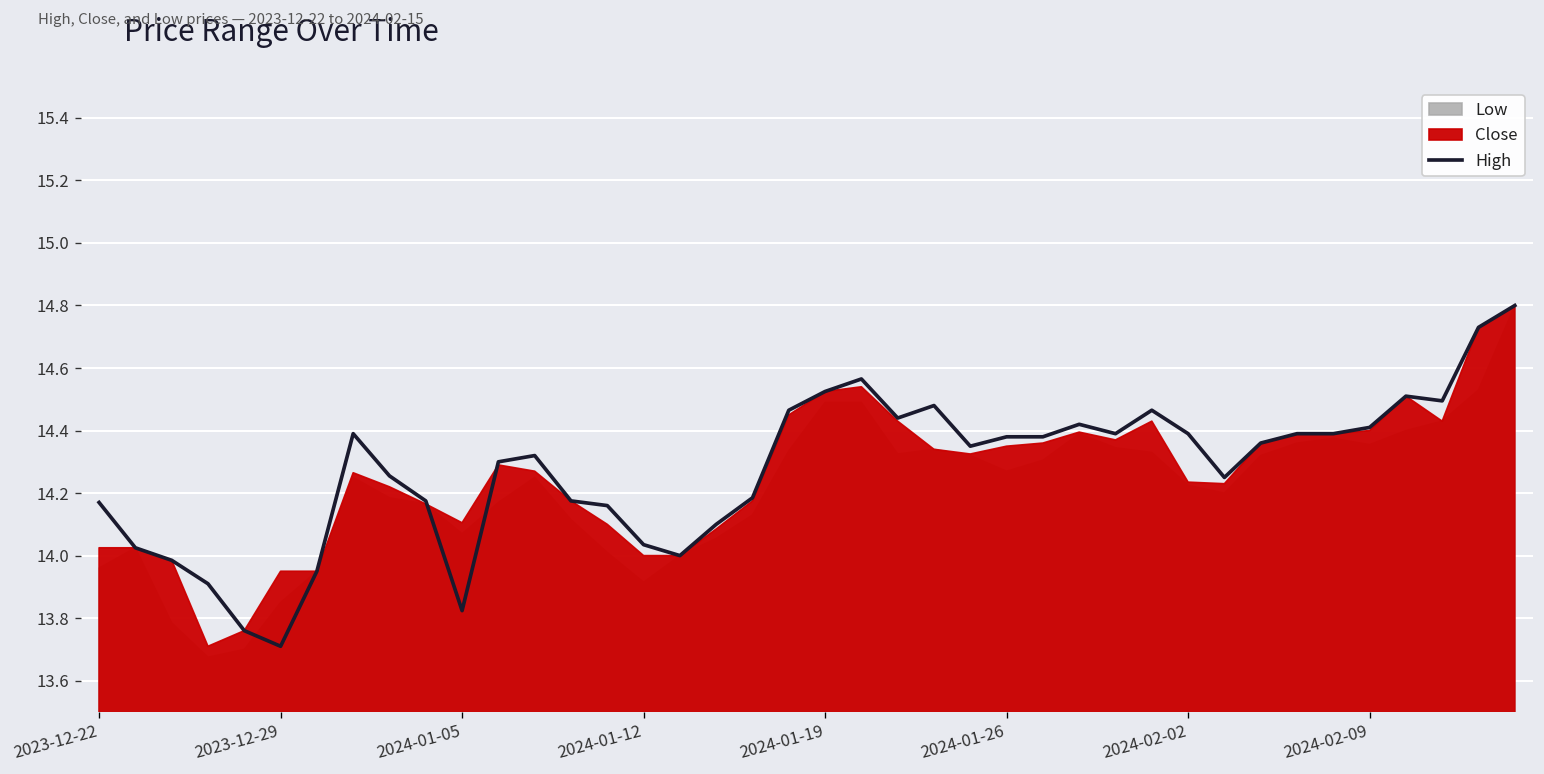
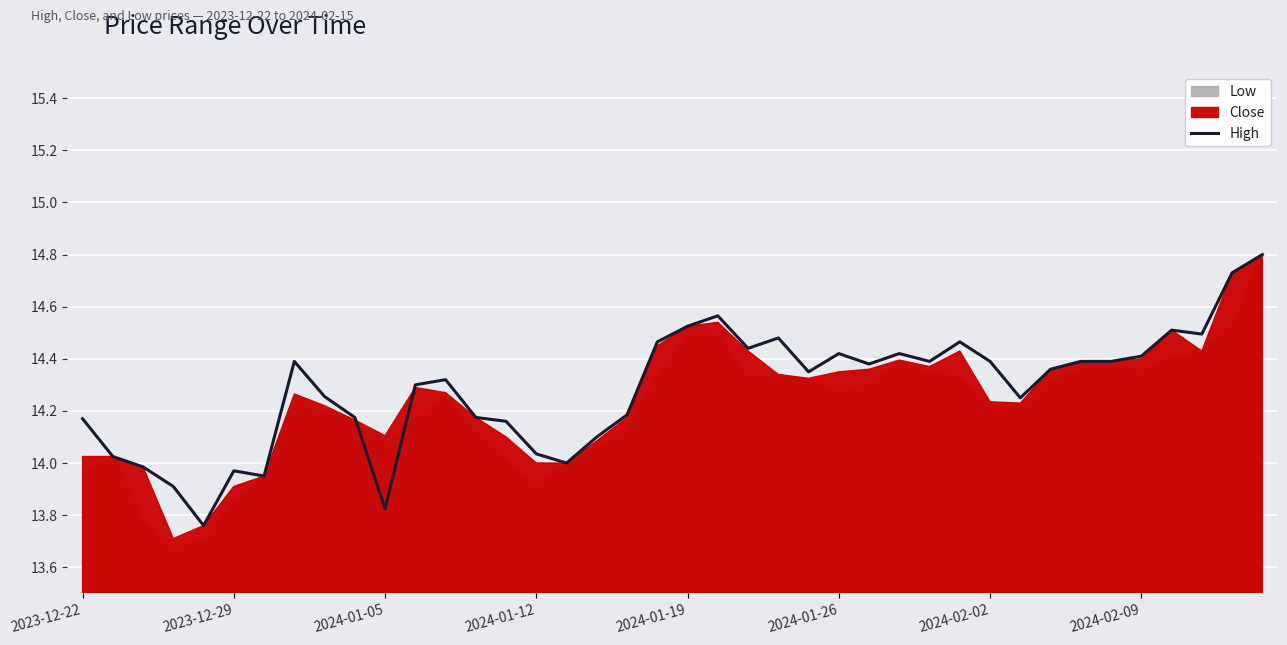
High, 2023-12-29: 13.71 -> 13.97
Close, 2023-12-29: 13.95 -> 13.91
High, 2024-01-26: 14.38 -> 14.42
